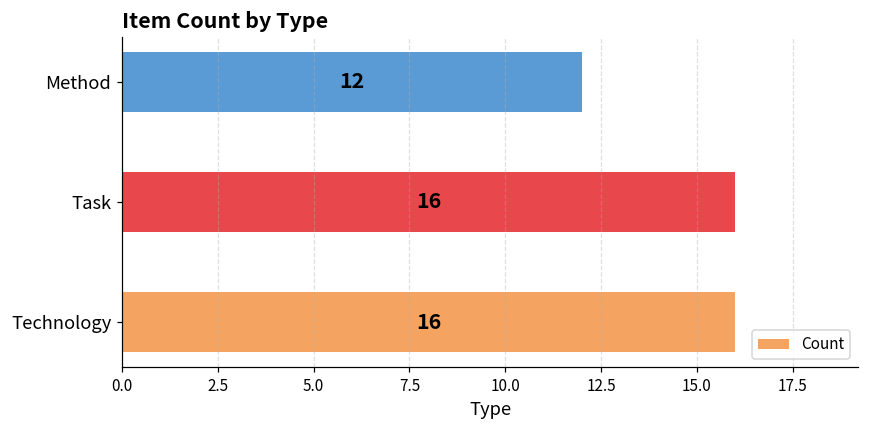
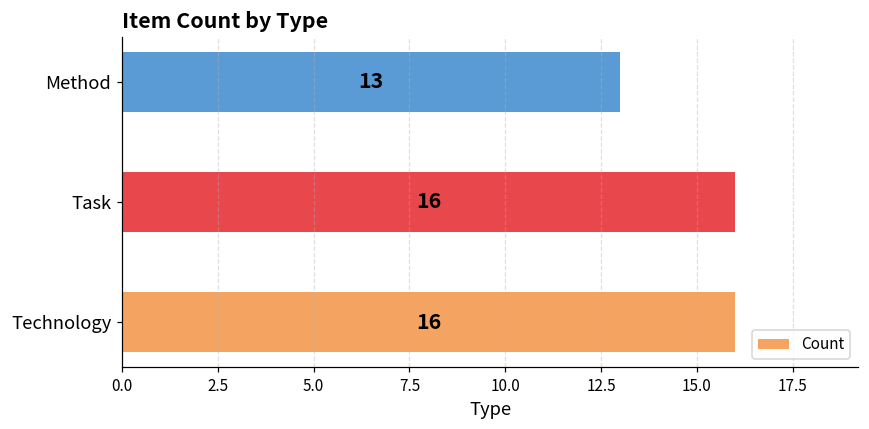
Method: 12 -> 13
